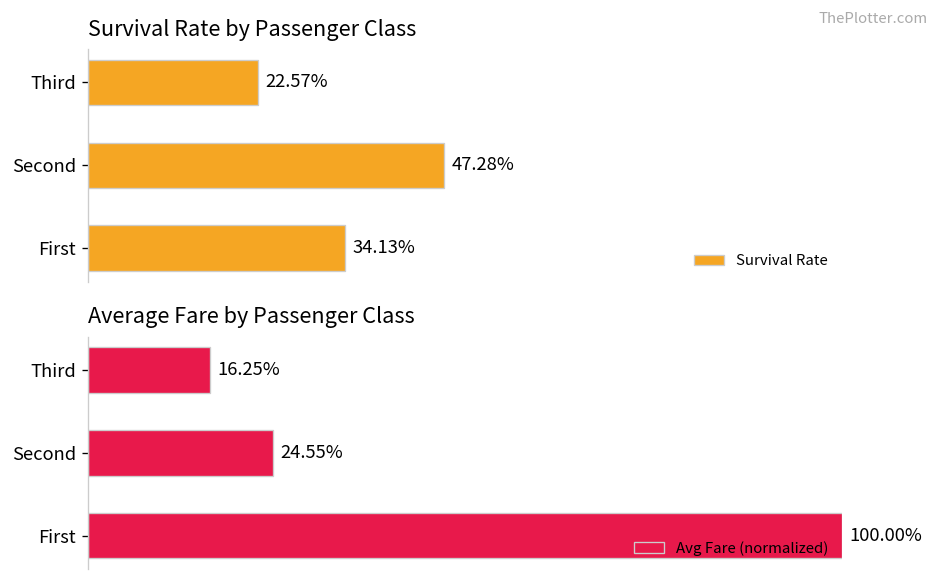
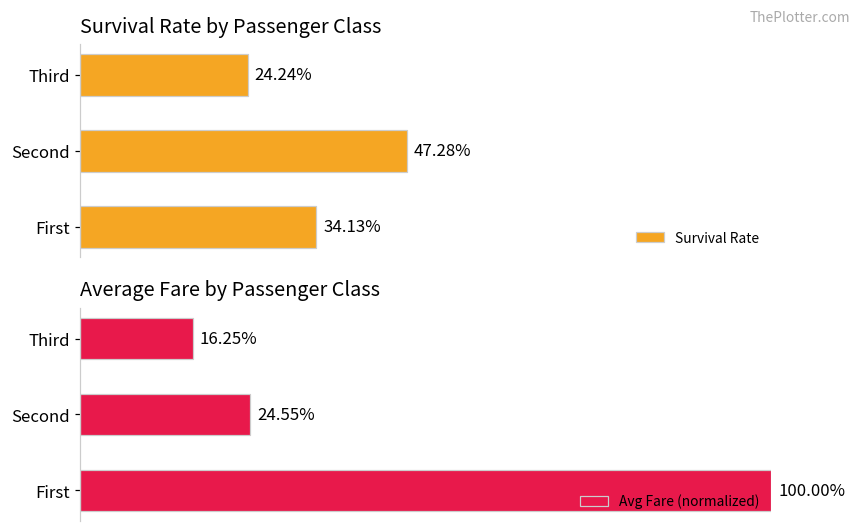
Survival Rate by Passenger Class, Third: 22.57% -> 24.24%
